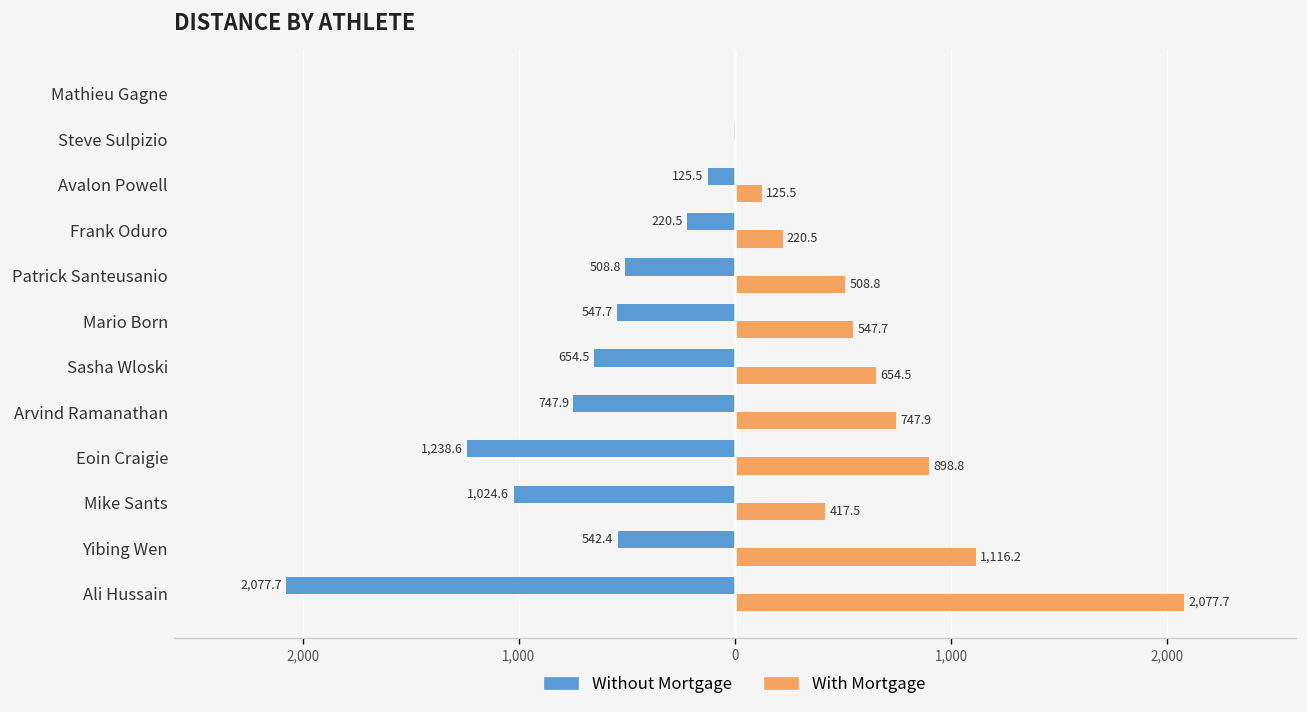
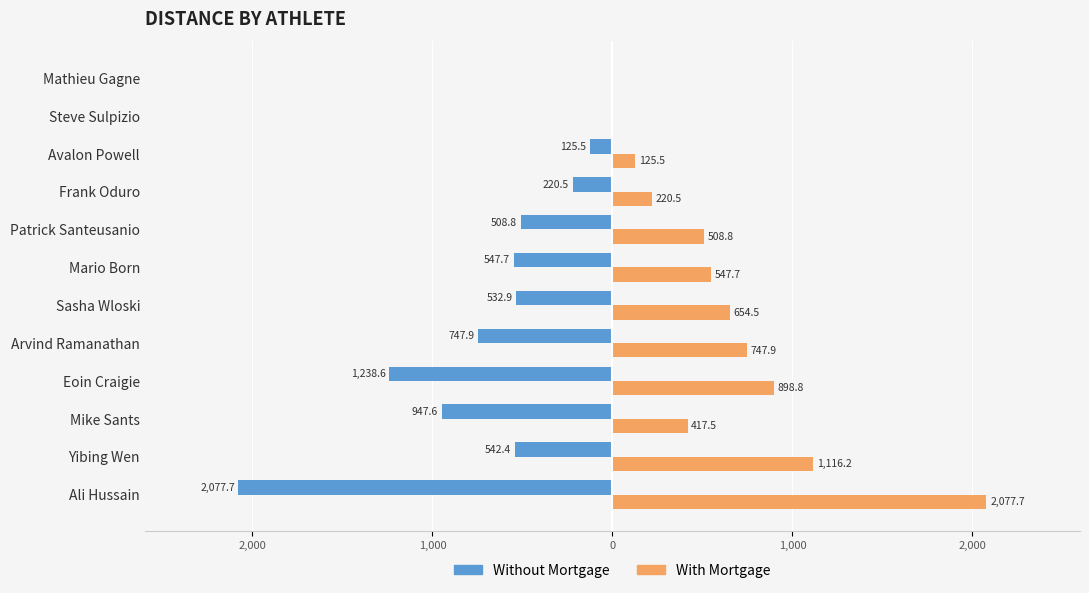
Without Mortgage, Sasha Wloski: 654.5 -> 532.9
Without Mortgage, Mike Sants: 1,024.6 -> 947.6
